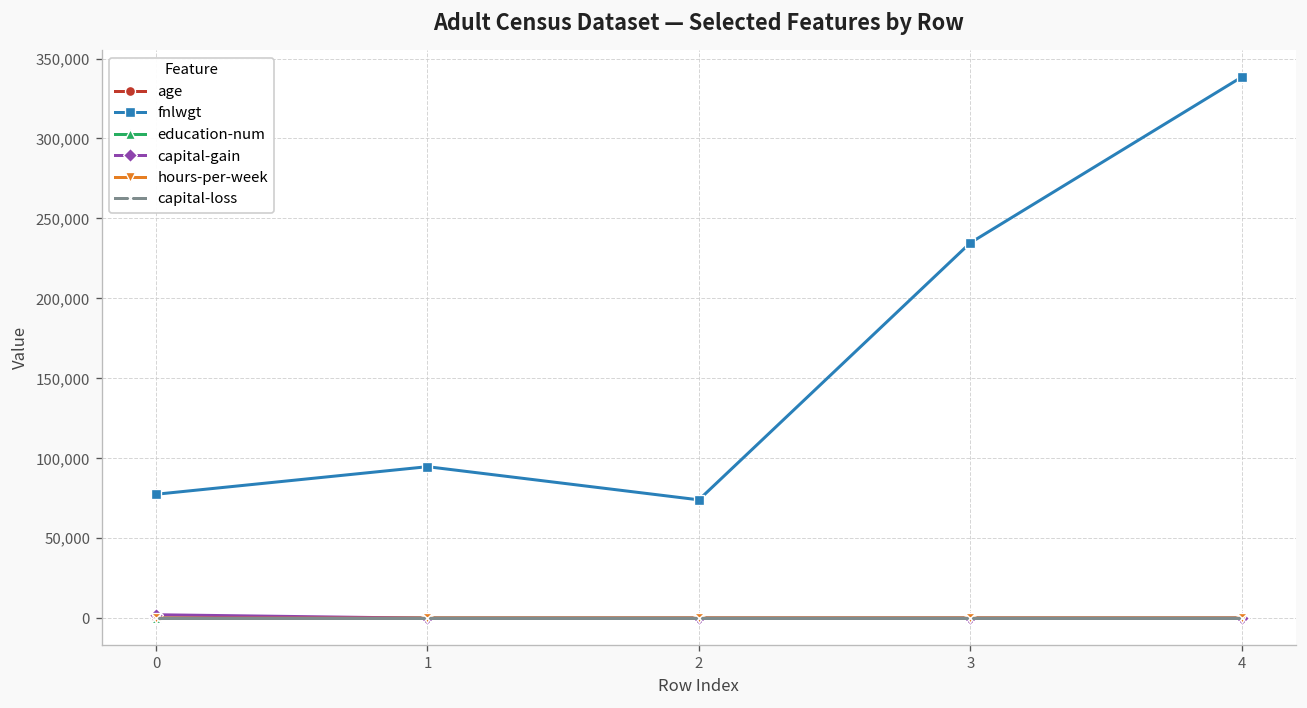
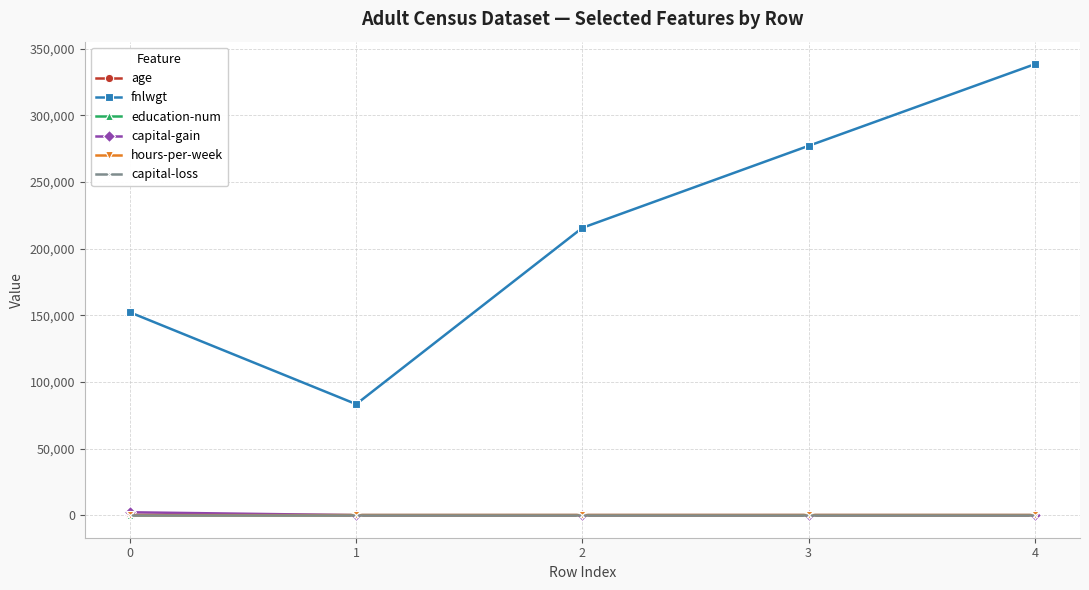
fnlwgt, 0: 78,000 -> 152,000
fnlwgt, 1: 95,000 -> 83,000
fnlwgt, 2: 74,000 -> 216,000
fnlwgt, 3: 235,000 -> 277,000
